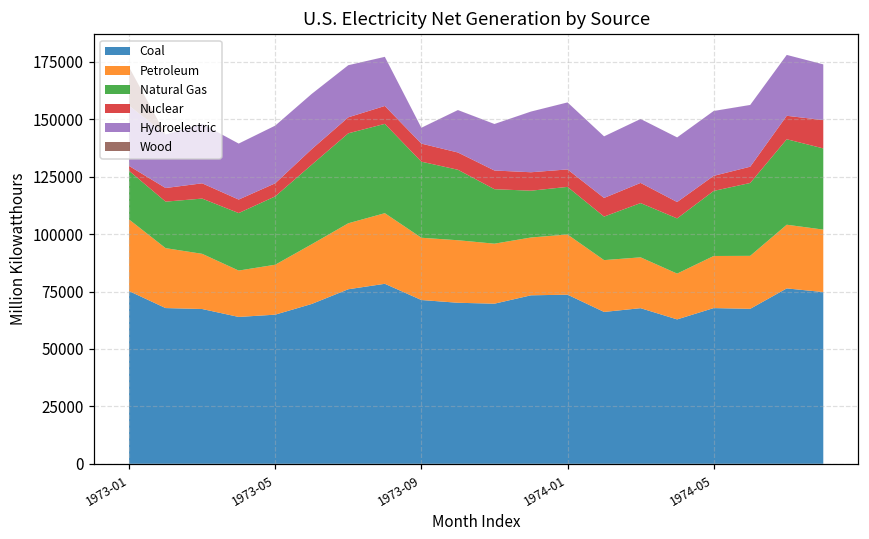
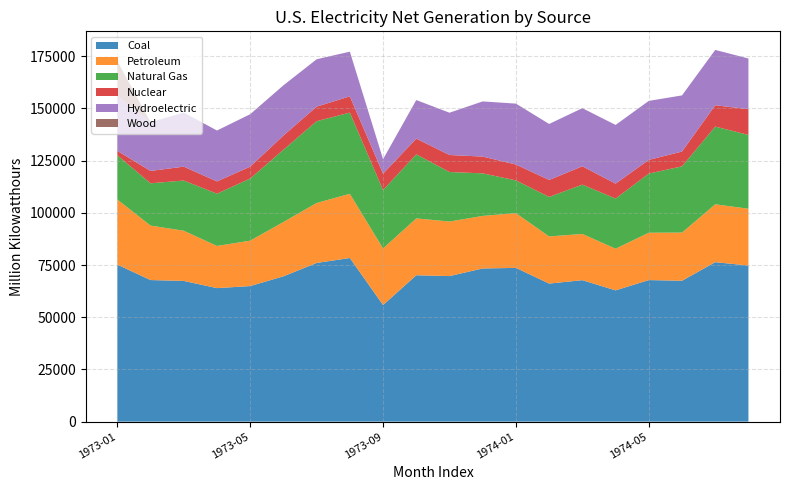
Coal, 1973-09: 71000 -> 56000
Natural Gas, 1973-09: 33000 -> 28000
Natural Gas, 1974-01: 21000 -> 16000
